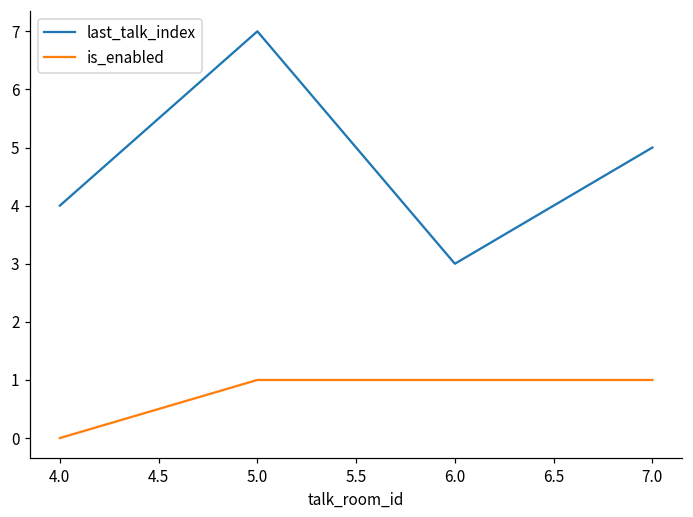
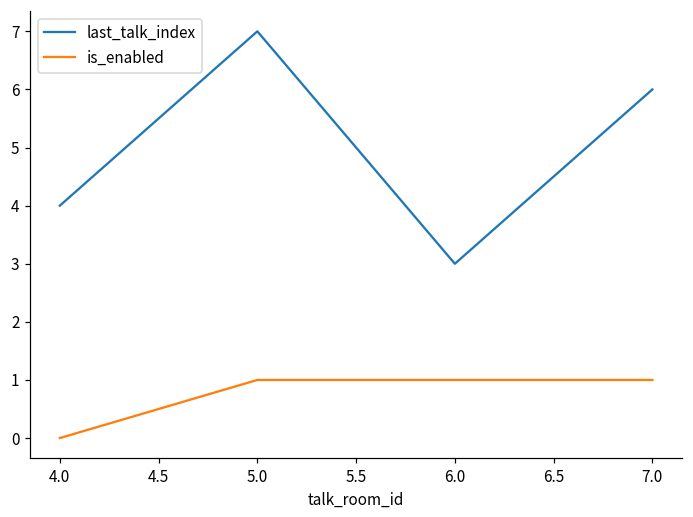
last_talk_index, 7.0: 5 -> 6
